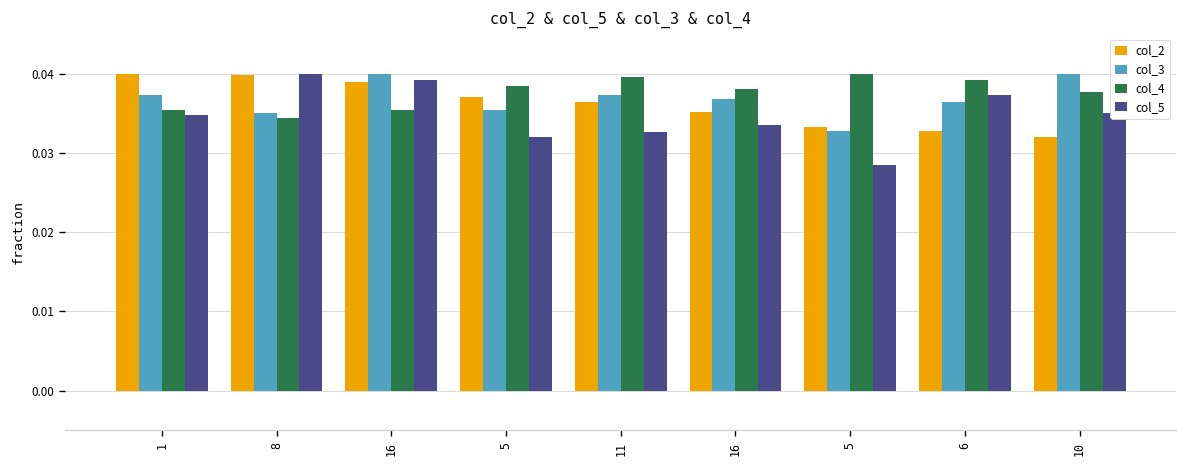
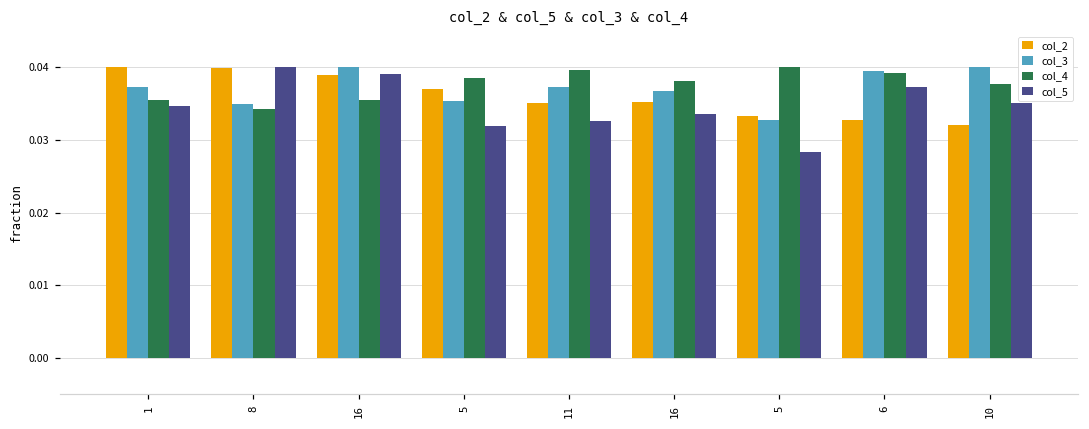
col_2, 11: 0.036 -> 0.035
col_3, 6: 0.036 -> 0.040
